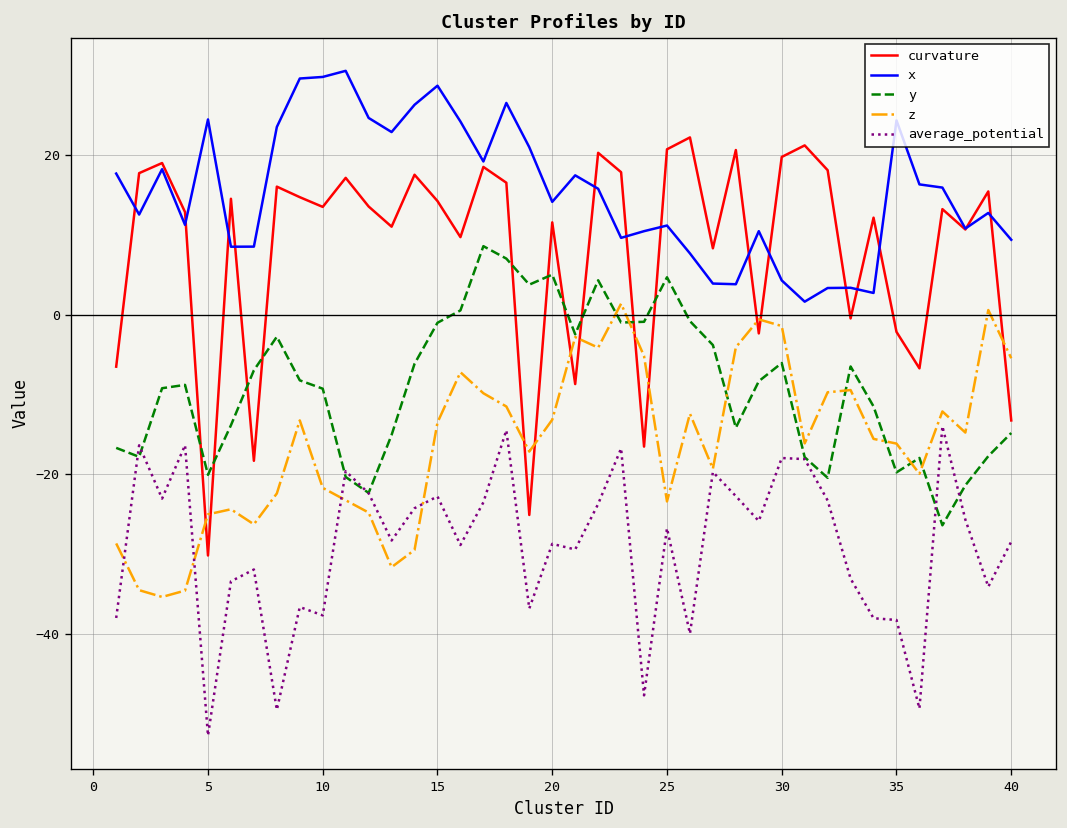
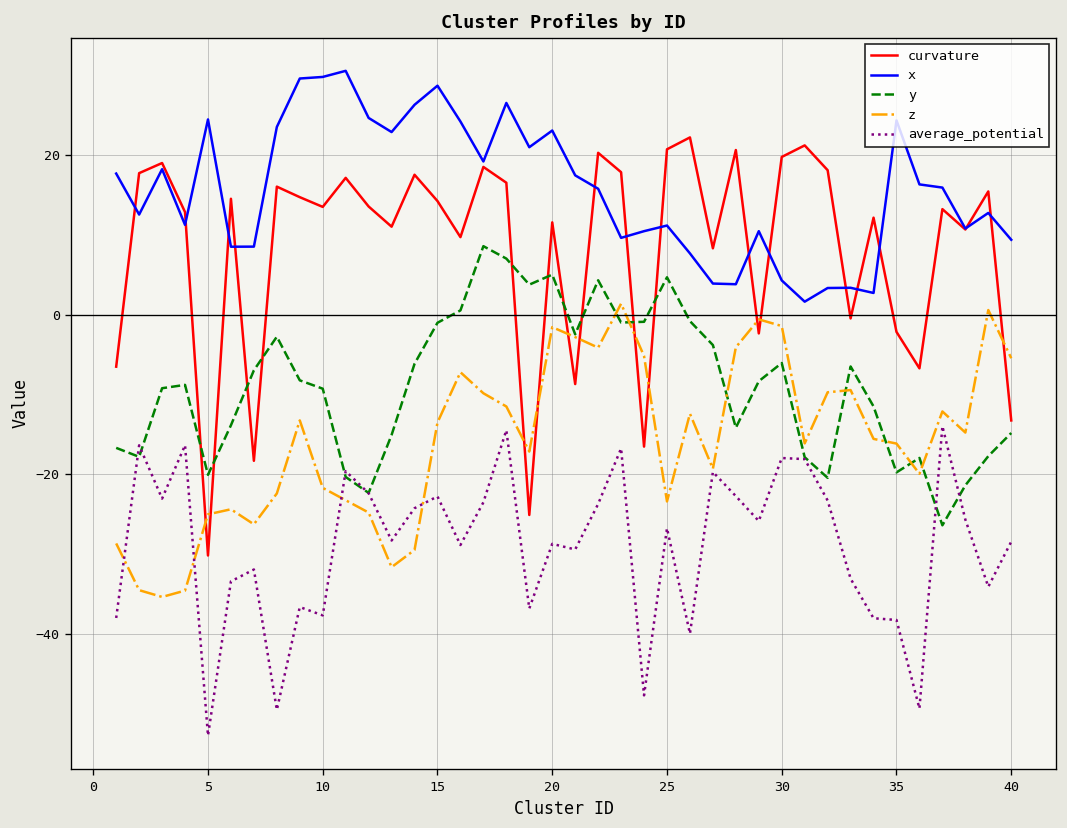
x, 20: 14 -> 23
z, 20: -13 -> -2
